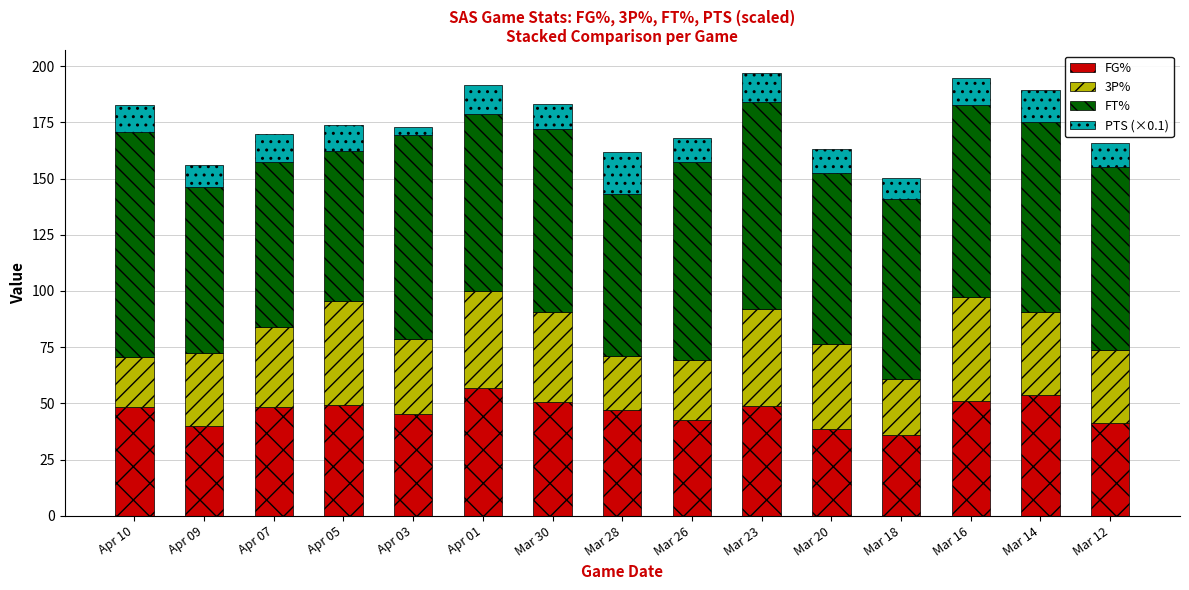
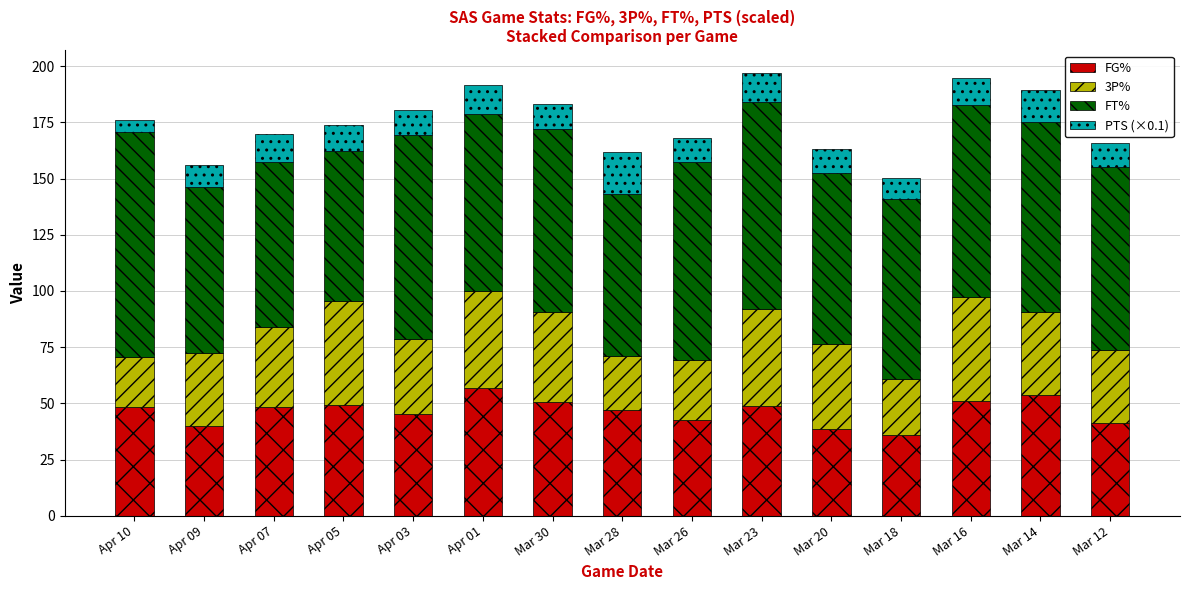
PTS (×0.1), Apr 10: 12 -> 5
PTS (×0.1), Apr 03: 4 -> 11
